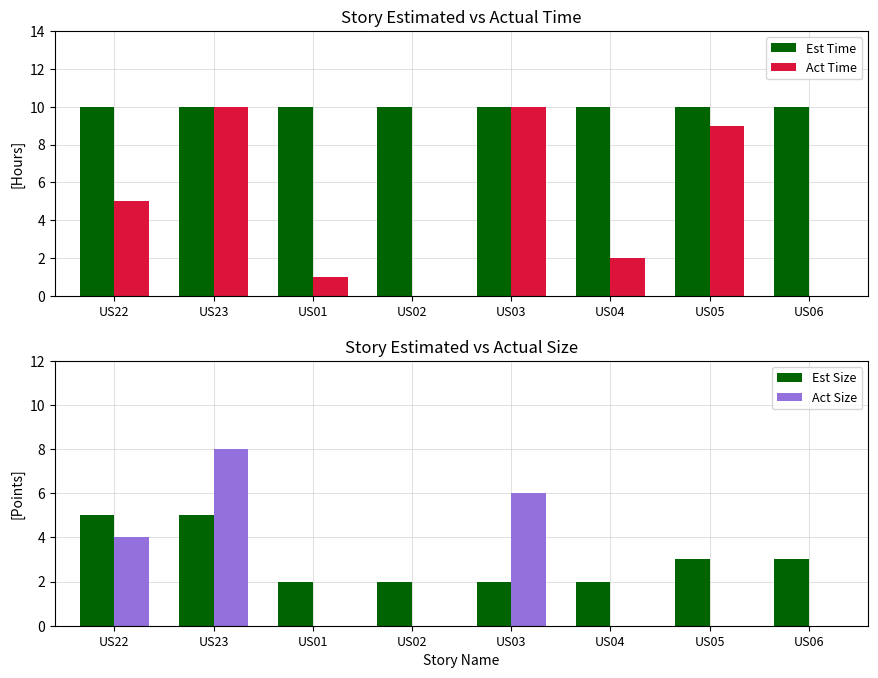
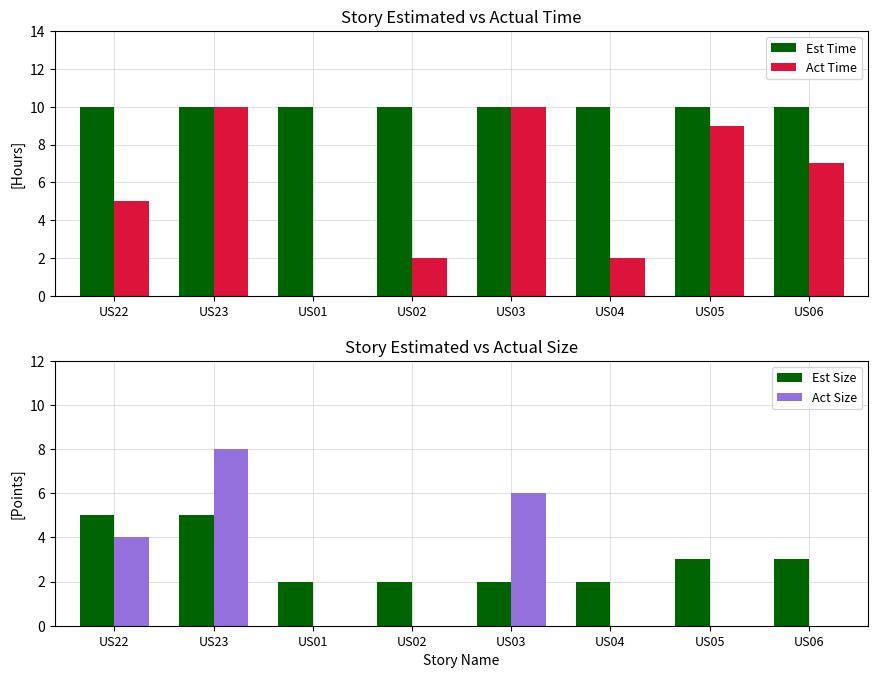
Story Estimated vs Actual Time, Act Time, US01: 1 -> 0
Story Estimated vs Actual Time, Act Time, US02: 0 -> 2
Story Estimated vs Actual Time, Act Time, US06: 0 -> 7
